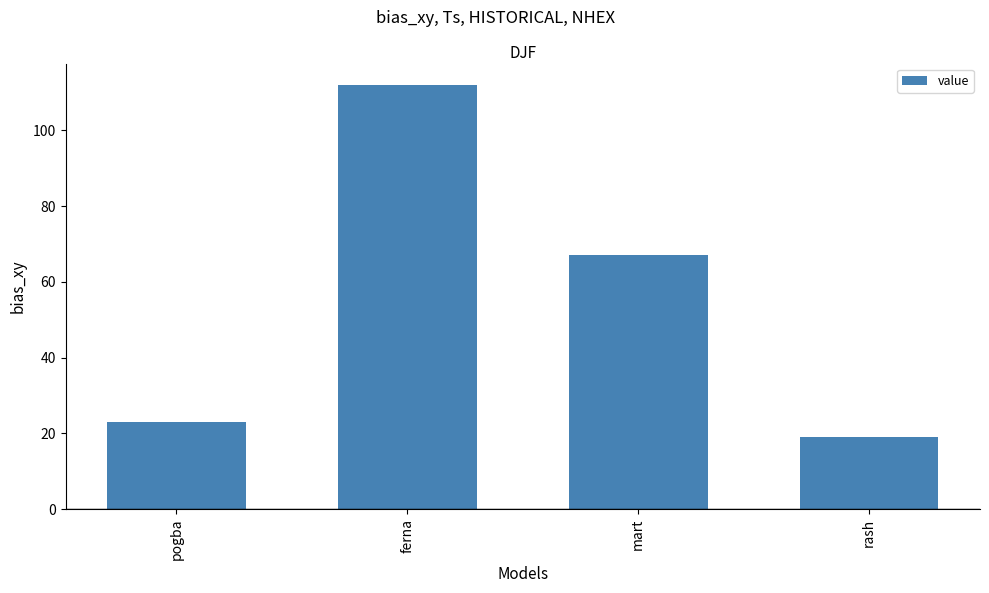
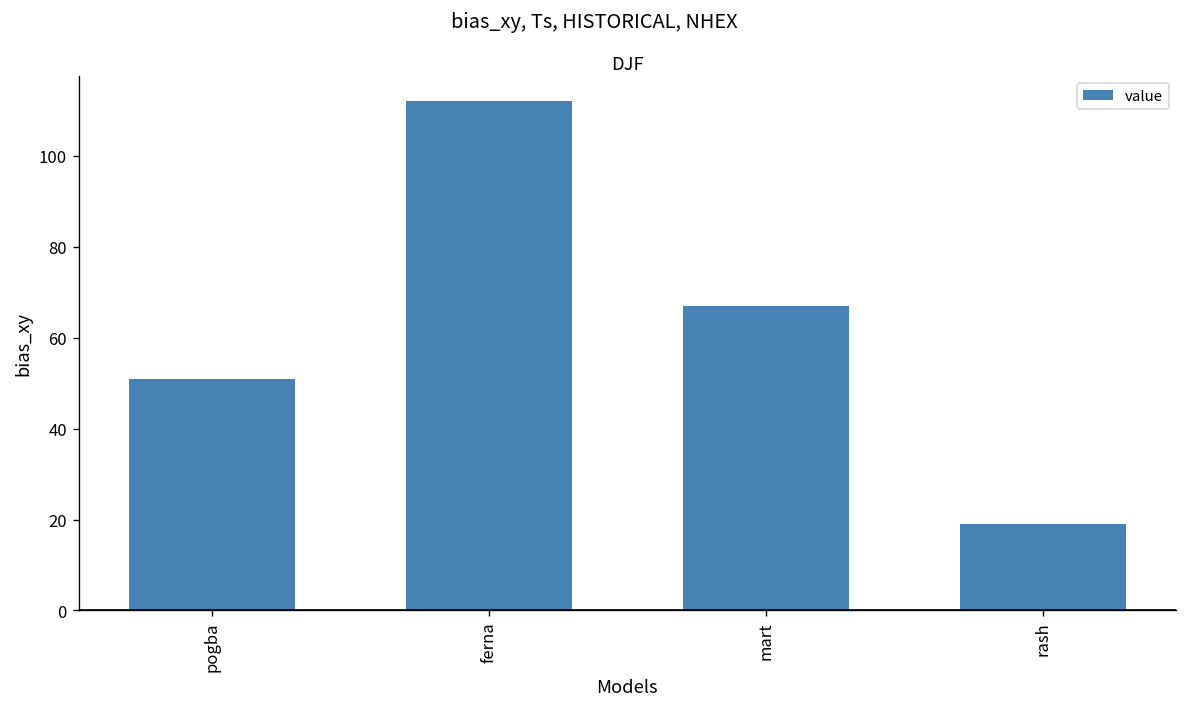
pogba: 23 -> 51
